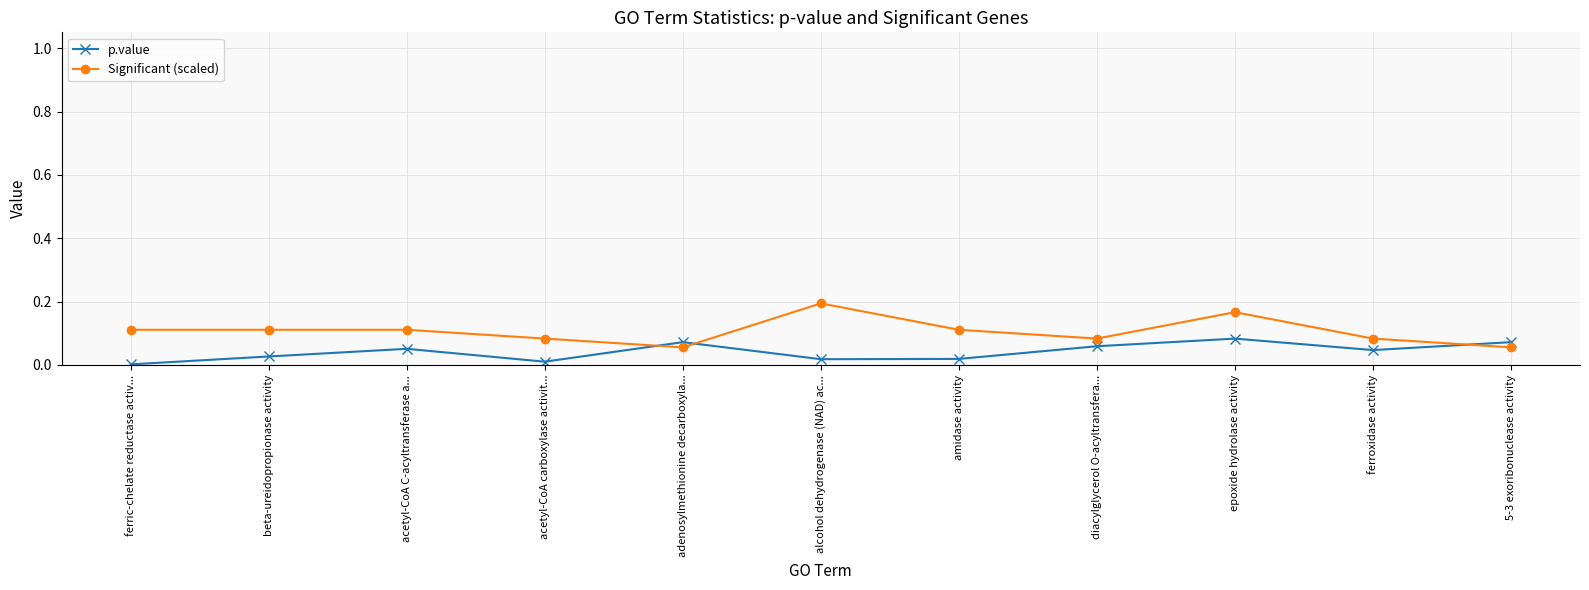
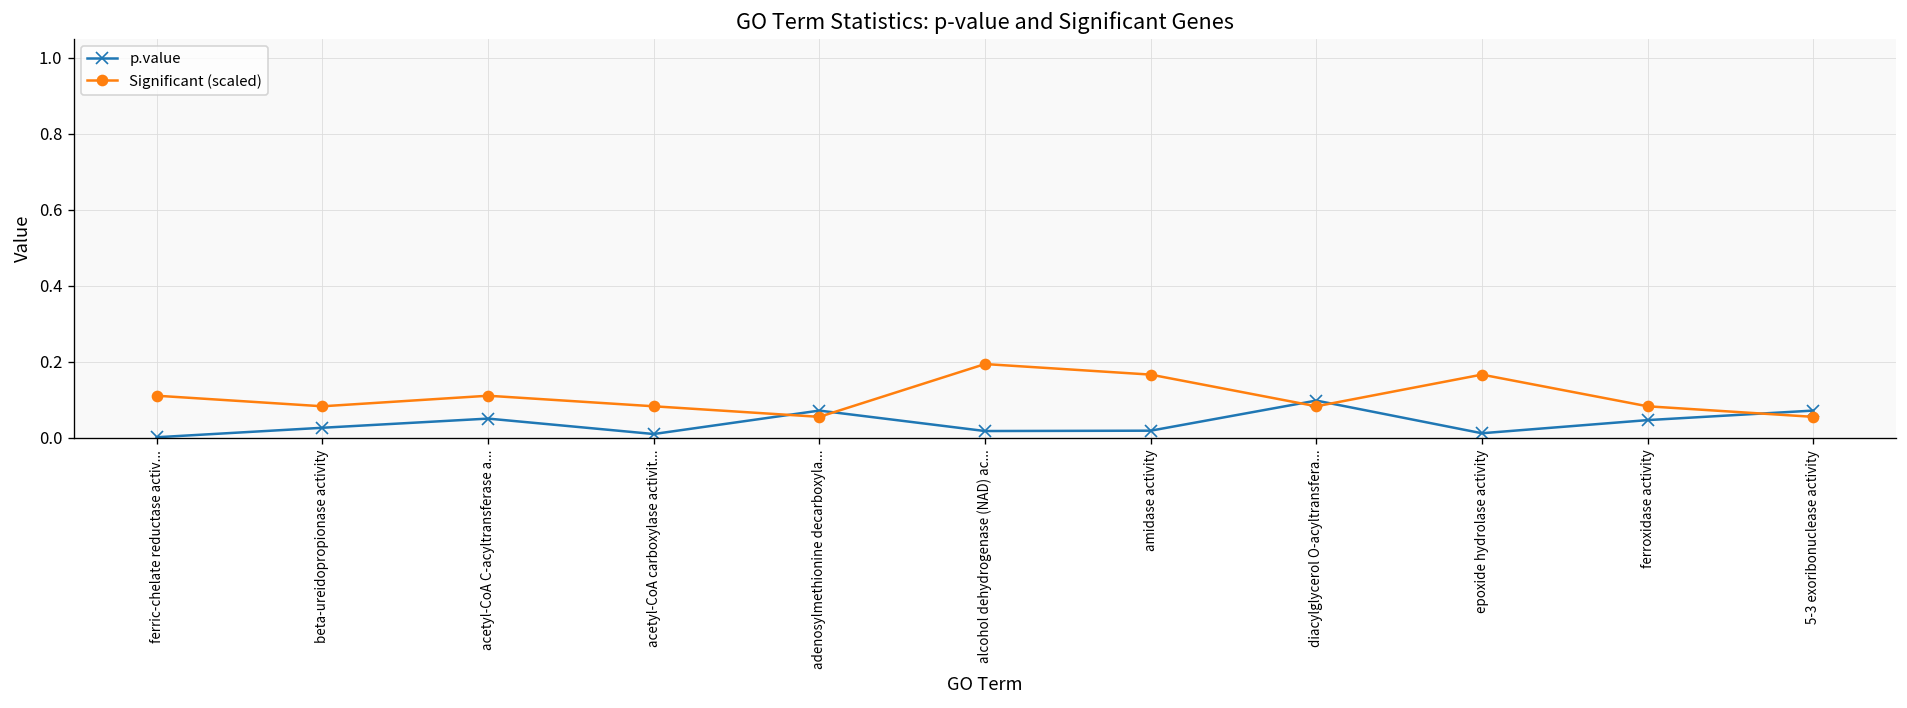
Significant (scaled), beta-ureidopropionase activity: 0.11 -> 0.08
Significant (scaled), amidase activity: 0.11 -> 0.17
p.value, diacylglycerol O-acyltransfera...: 0.06 -> 0.10
p.value, epoxide hydrolase activity: 0.08 -> 0.01
